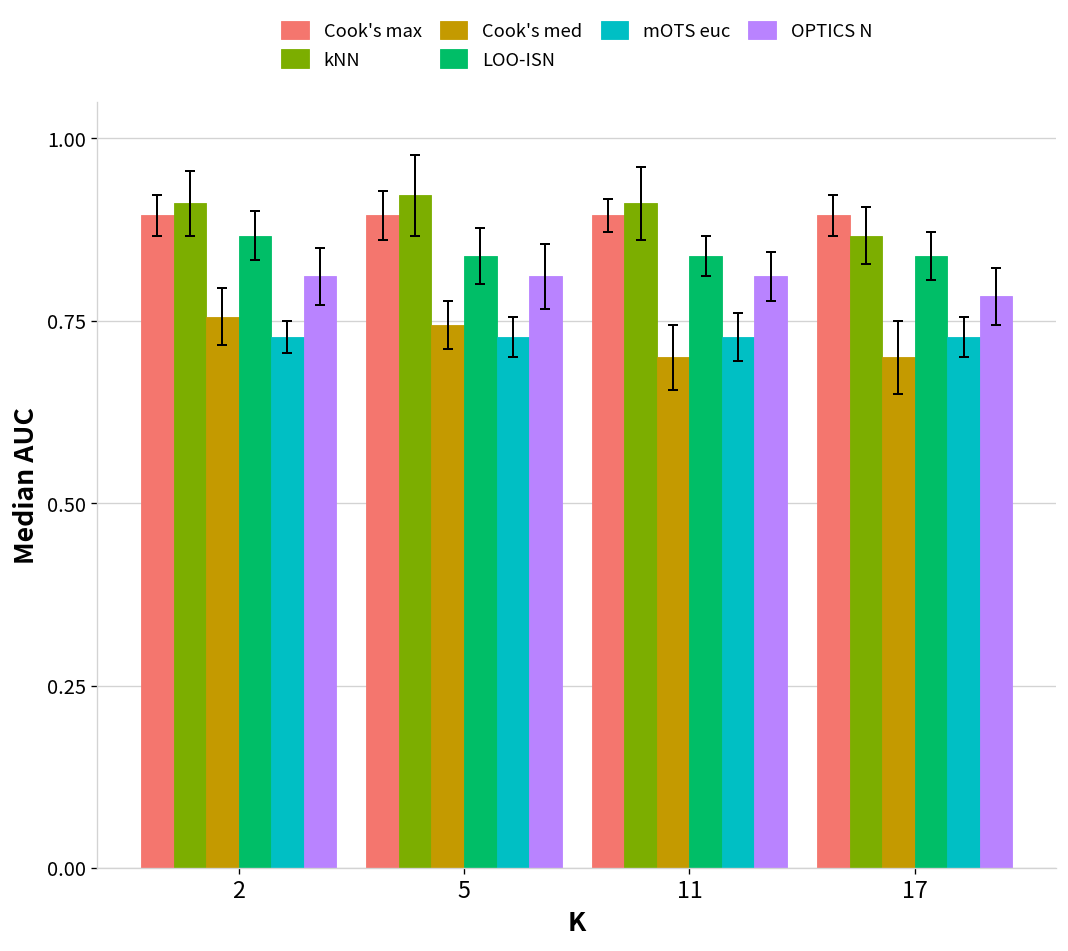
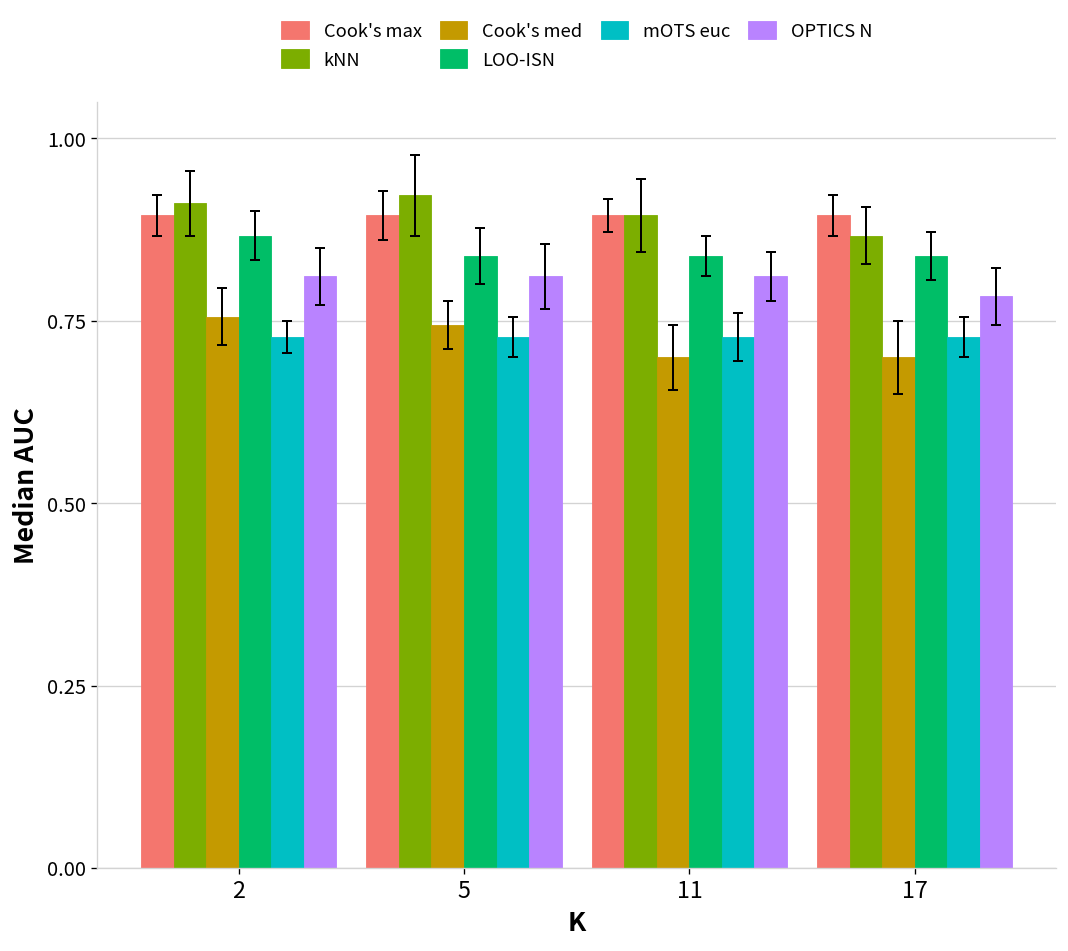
kNN, 11: 0.91 -> 0.89
